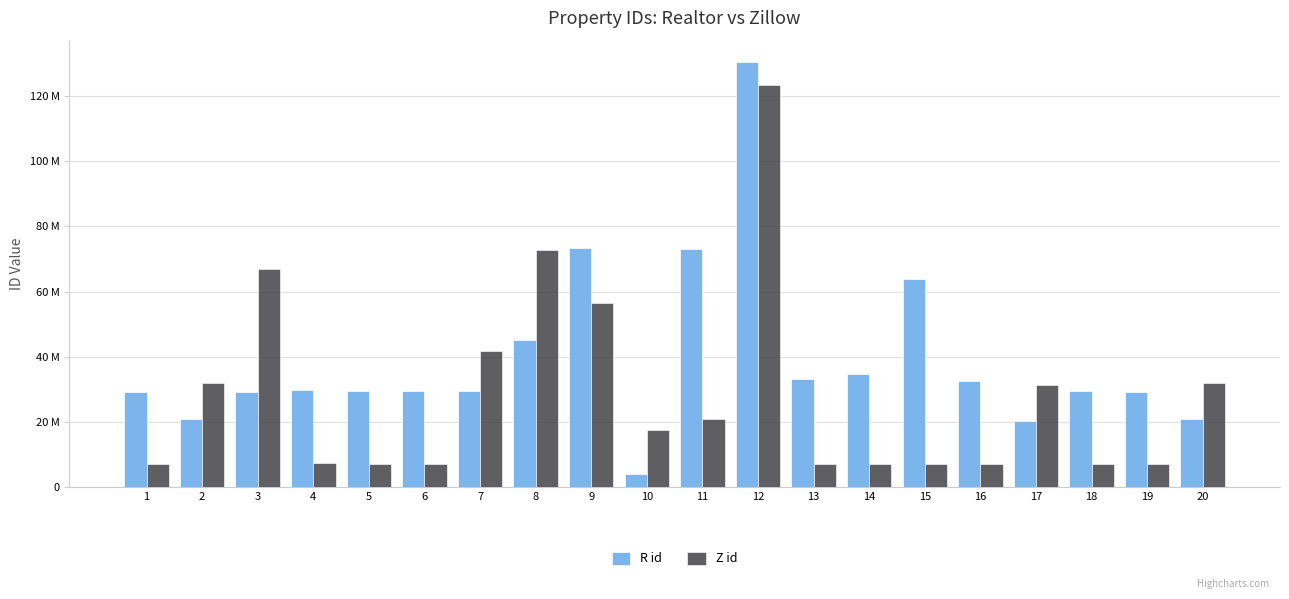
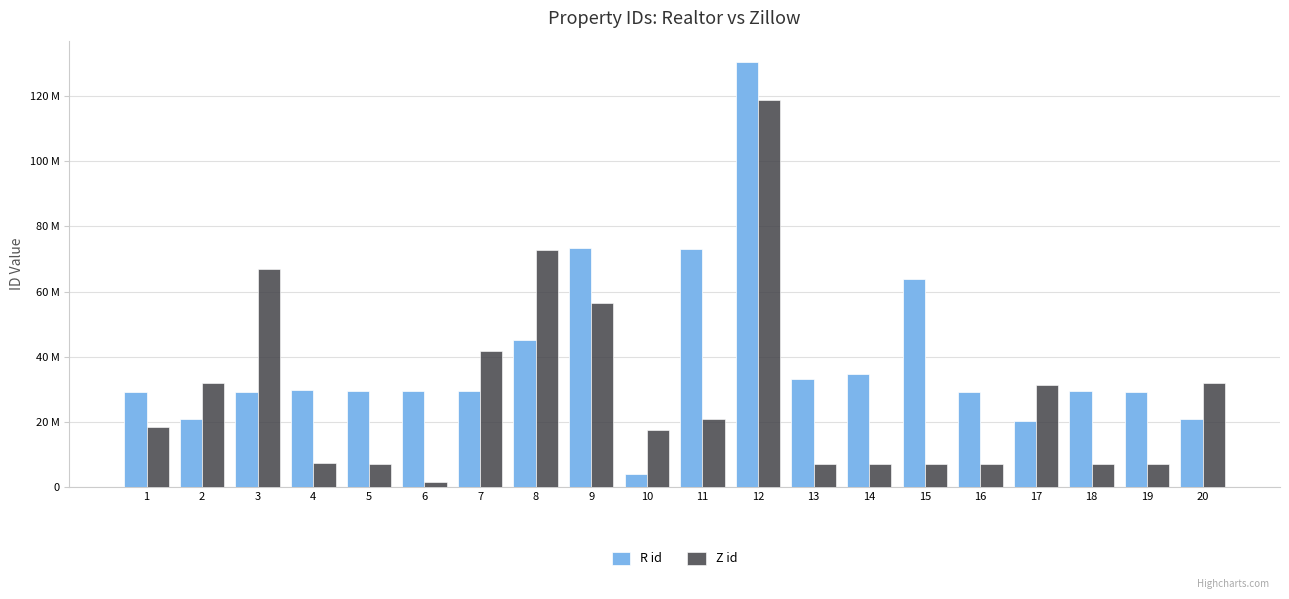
Z id, 1: 7000000 -> 18000000
Z id, 6: 7000000 -> 1000000
Z id, 12: 124000000 -> 119000000
R id, 16: 32000000 -> 29000000
